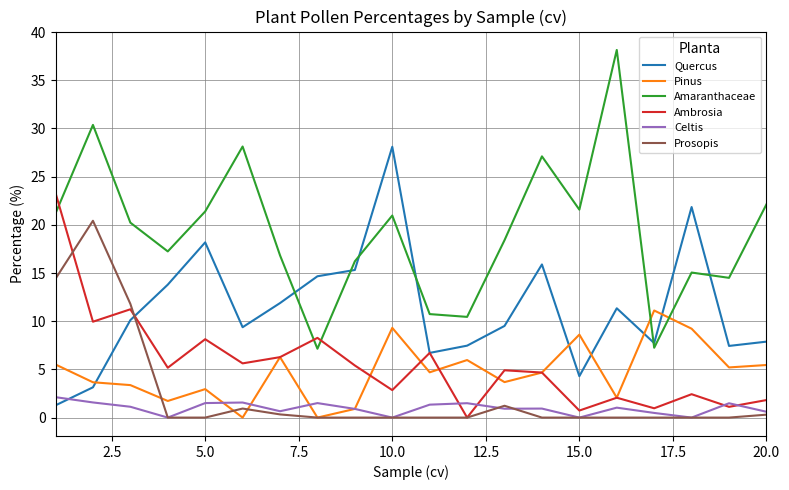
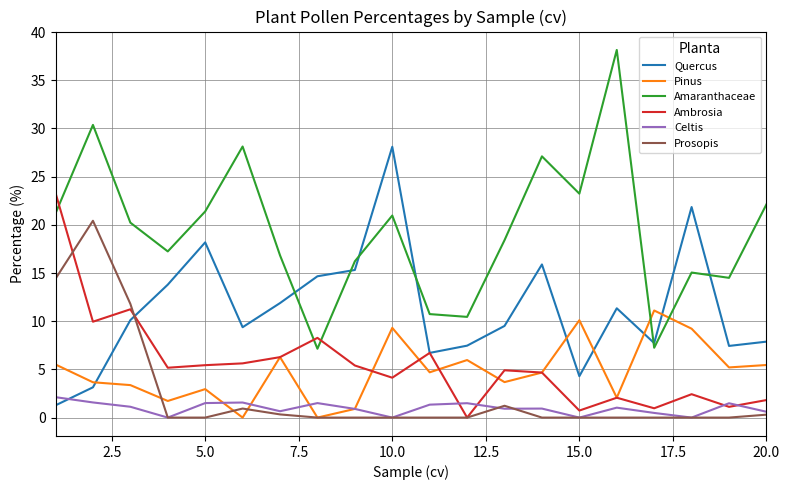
Ambrosia, 5.0: 8 -> 5
Ambrosia, 10.0: 3 -> 4
Pinus, 15.0: 9 -> 10
Amaranthaceae, 15.0: 22 -> 23
